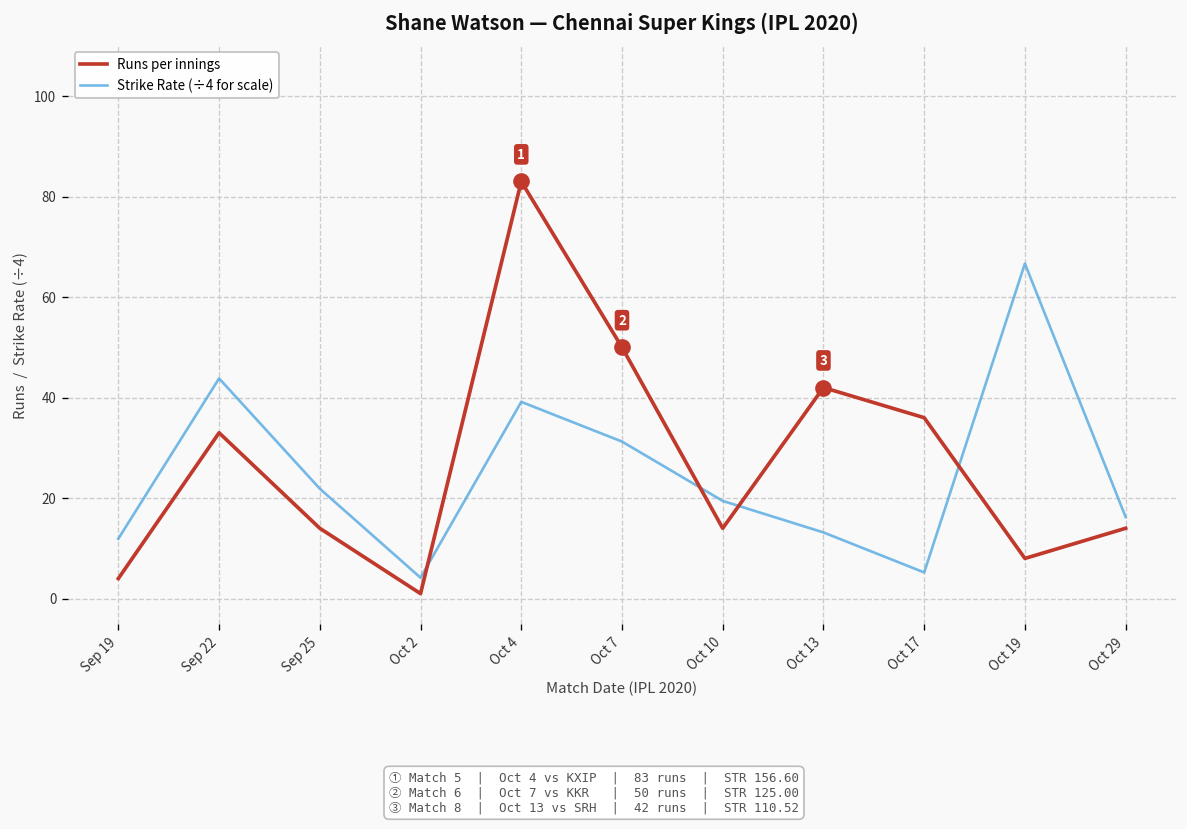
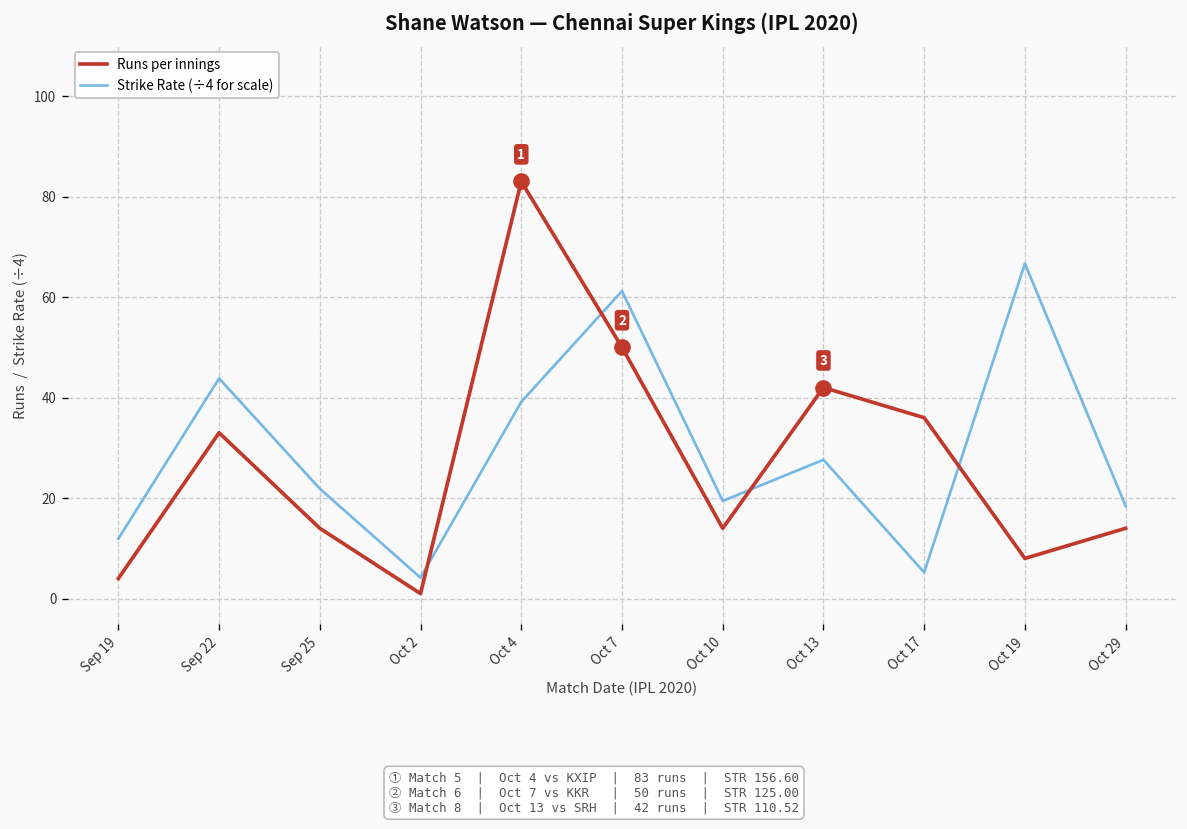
Strike Rate (÷4 for scale), Oct 7: 31 -> 61
Strike Rate (÷4 for scale), Oct 13: 13 -> 28
Strike Rate (÷4 for scale), Oct 29: 16 -> 18
